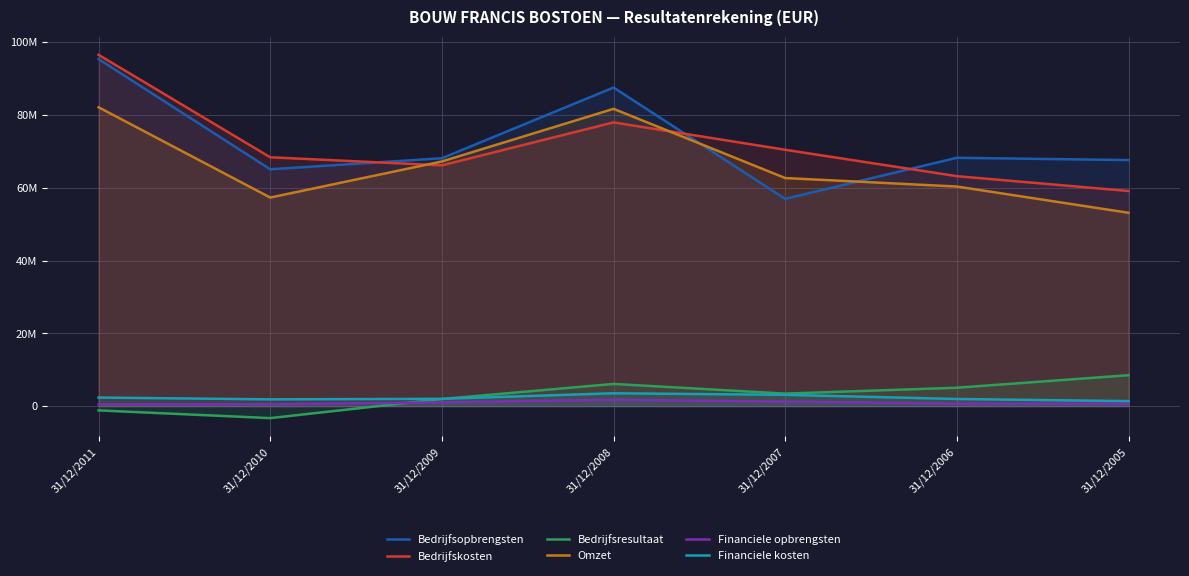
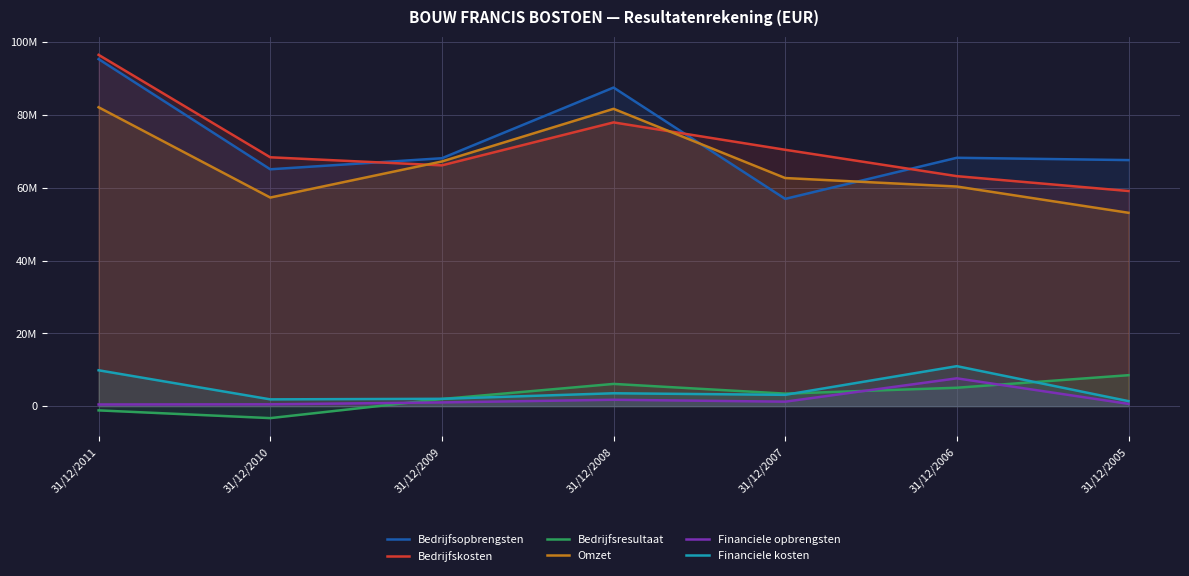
Financiele kosten, 31/12/2011: 2000000 -> 10000000
Financiele opbrengsten, 31/12/2006: 1000000 -> 8000000
Financiele kosten, 31/12/2006: 2000000 -> 11000000
